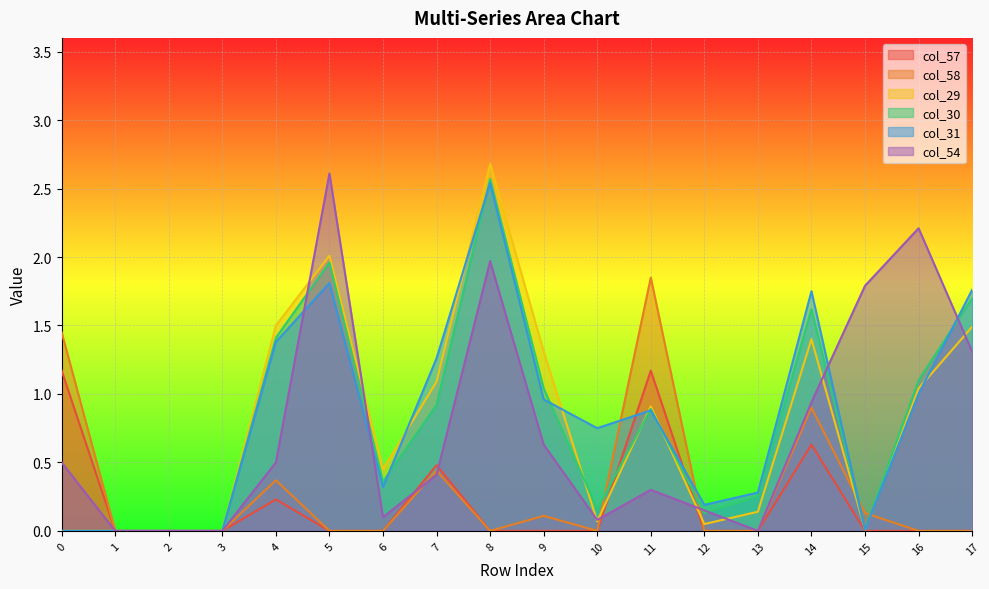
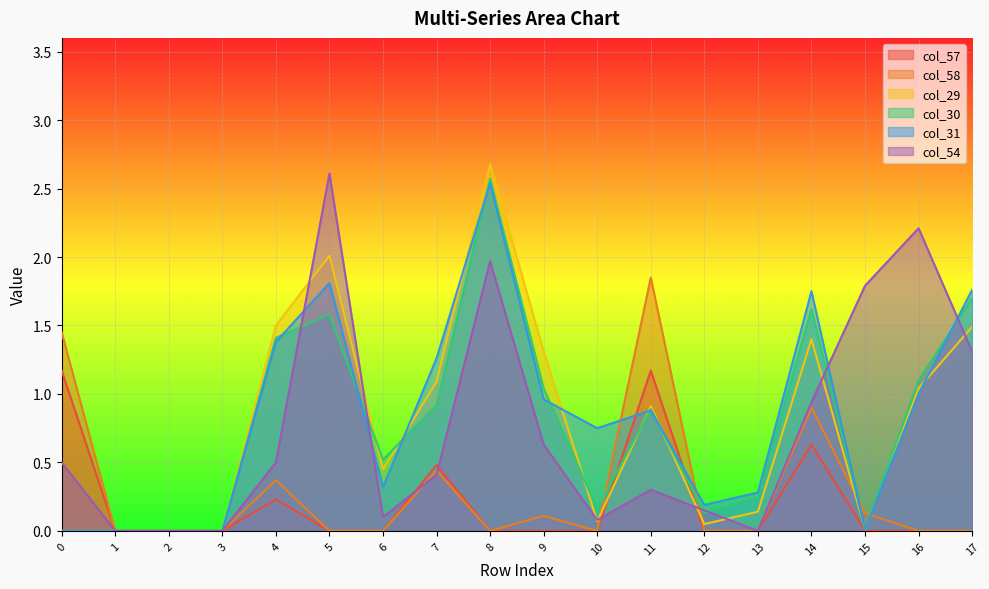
col_30, 5: 1.96 -> 1.58
col_30, 6: 0.36 -> 0.52
